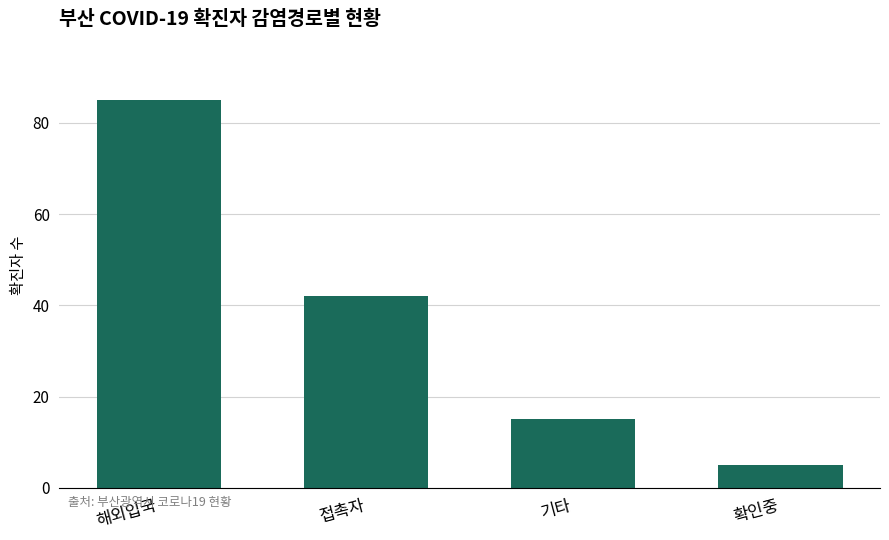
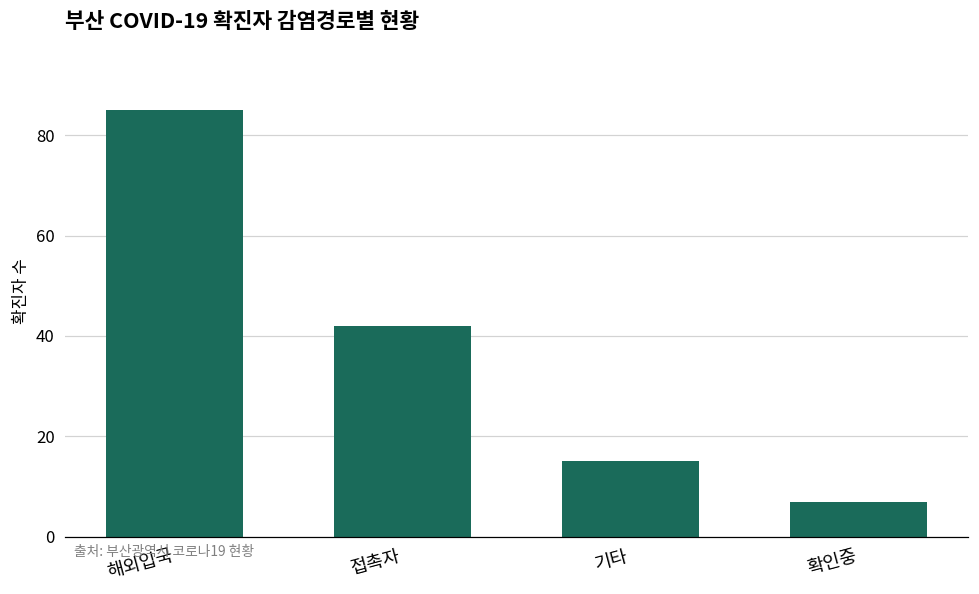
확인중: 5 -> 7
